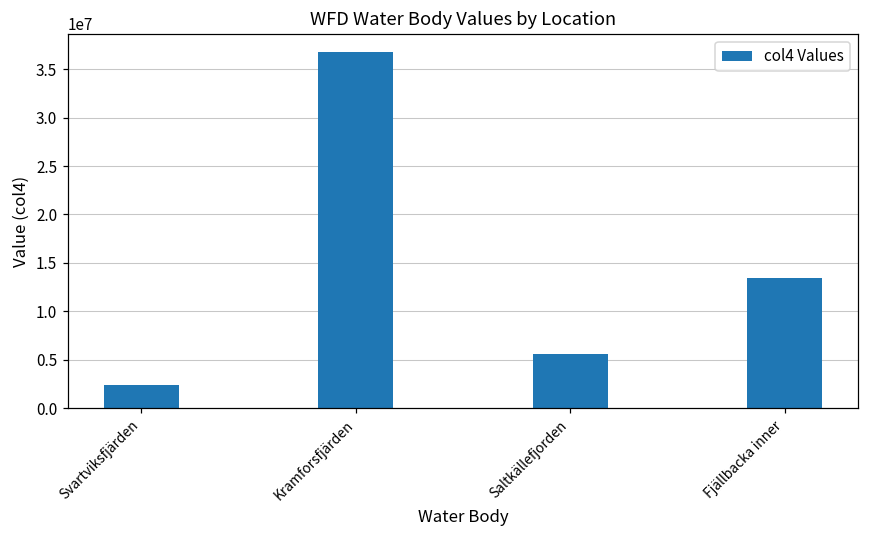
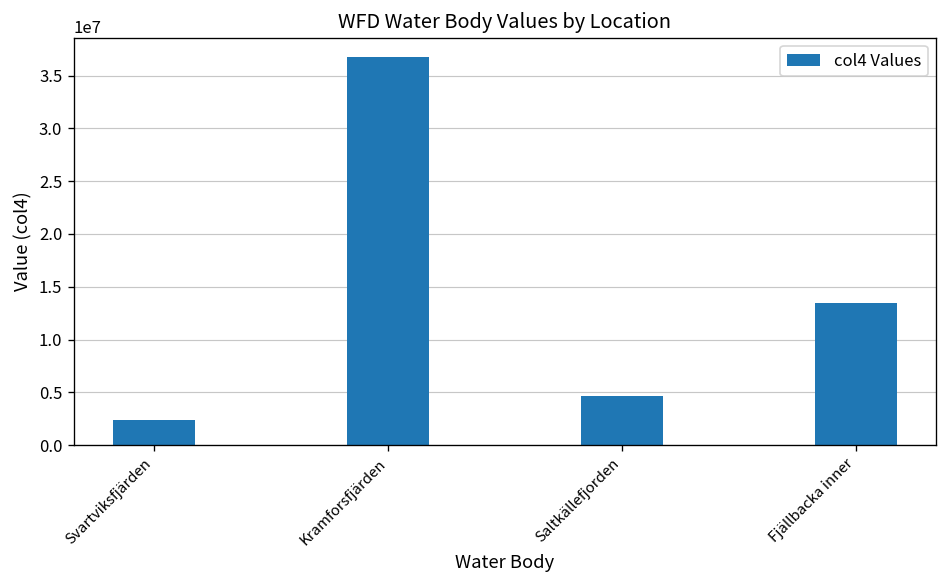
Saltkällefjorden: 6000000 -> 5000000
